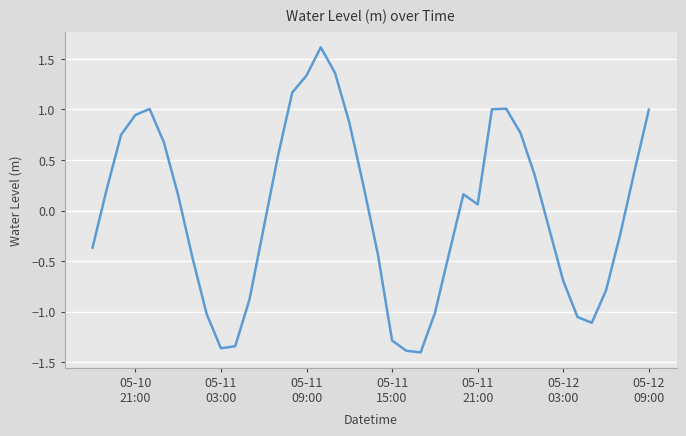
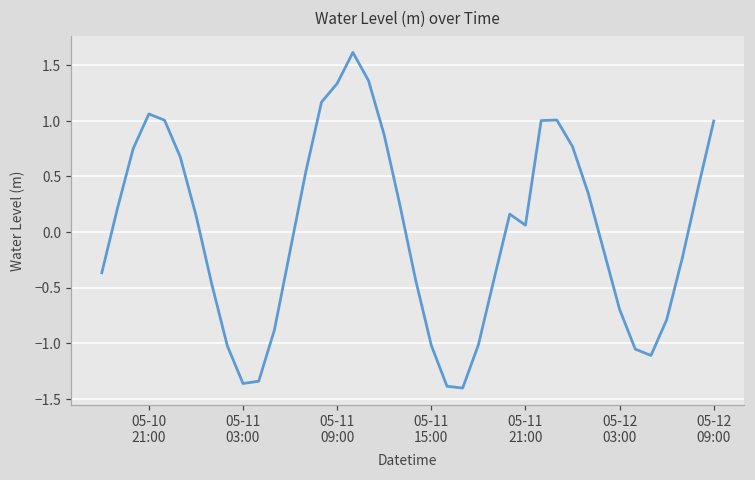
05-10 21:00: 0.95 -> 1.06
05-11 15:00: -1.29 -> -1.02
